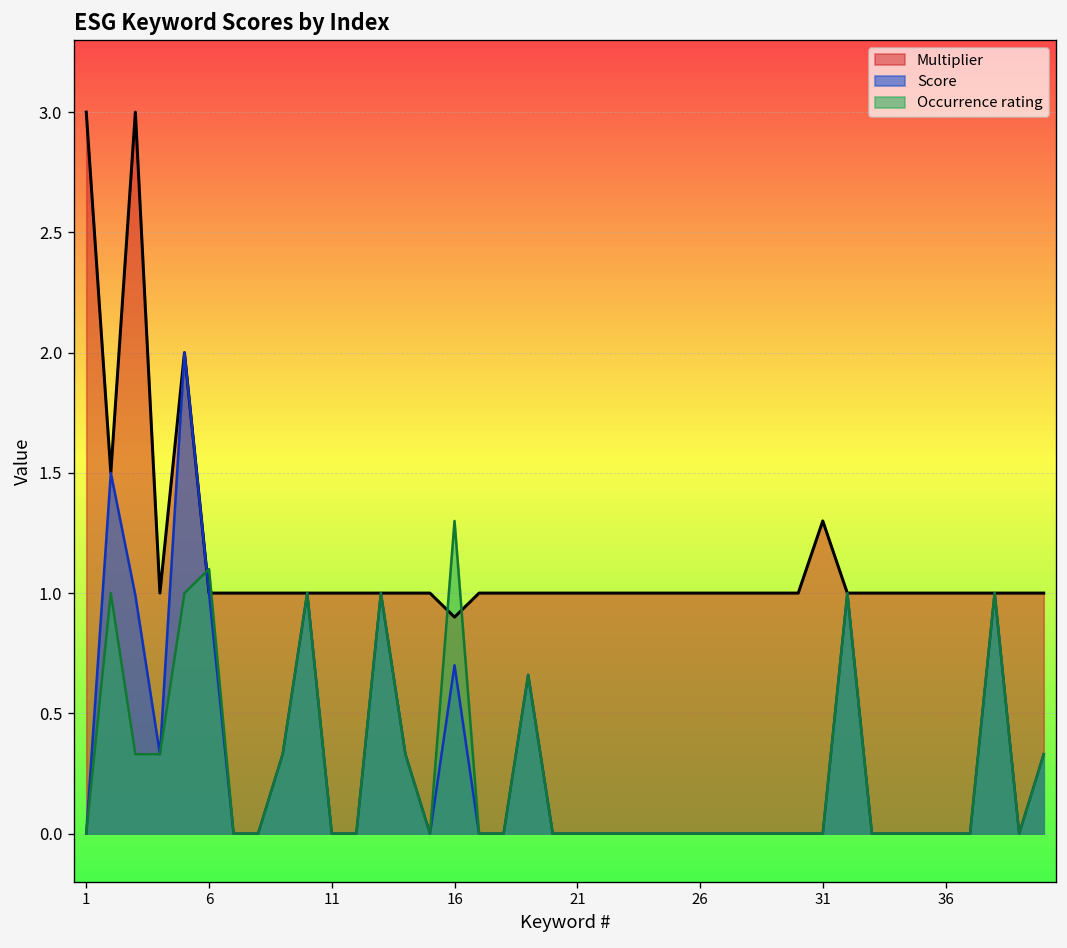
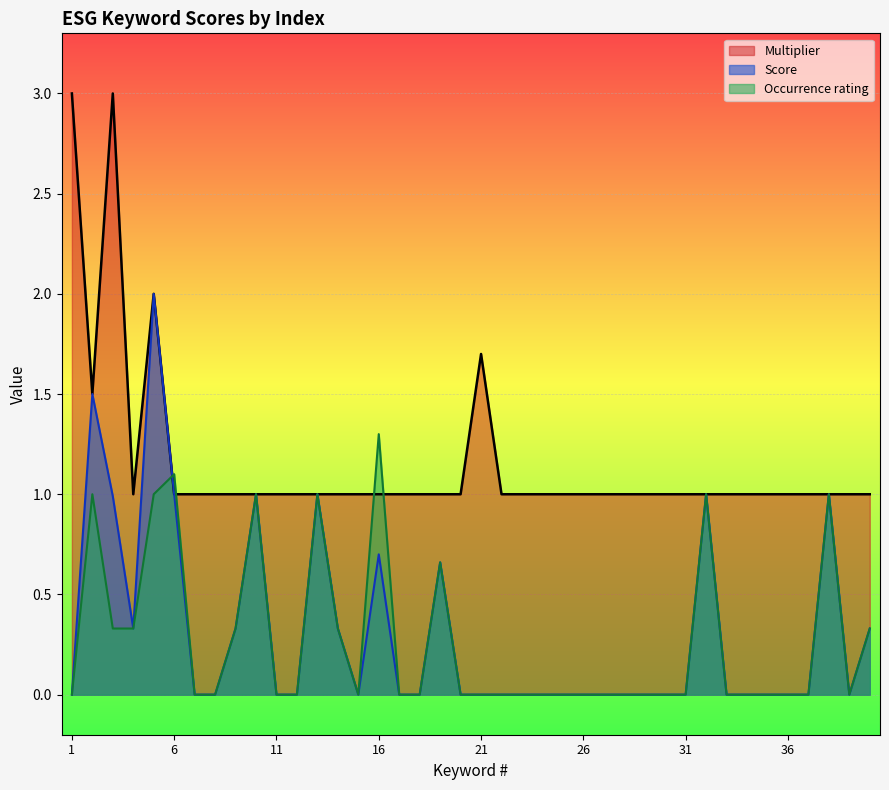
Multiplier, 16: 0.9 -> 1.0
Multiplier, 21: 1.0 -> 1.7
Multiplier, 31: 1.3 -> 1.0
